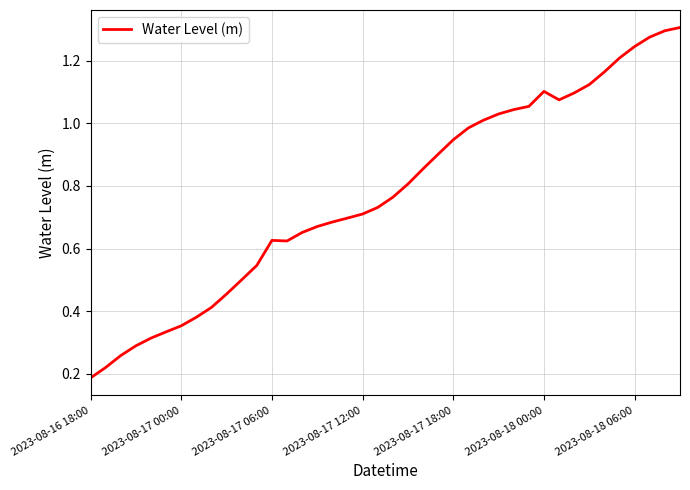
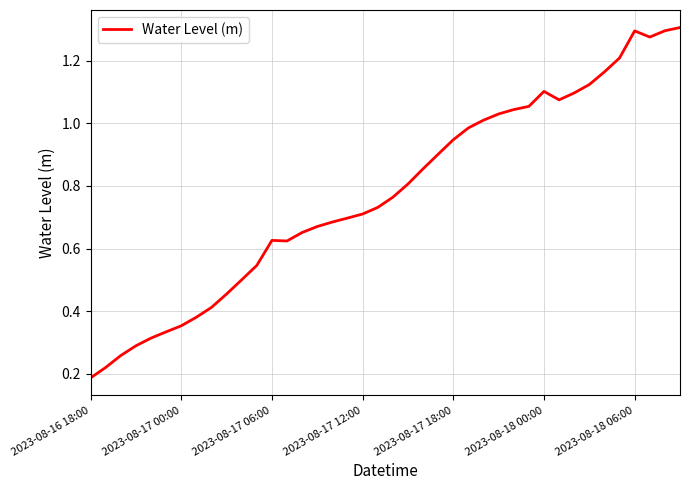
2023-08-18 06:00: 1.25 -> 1.30
